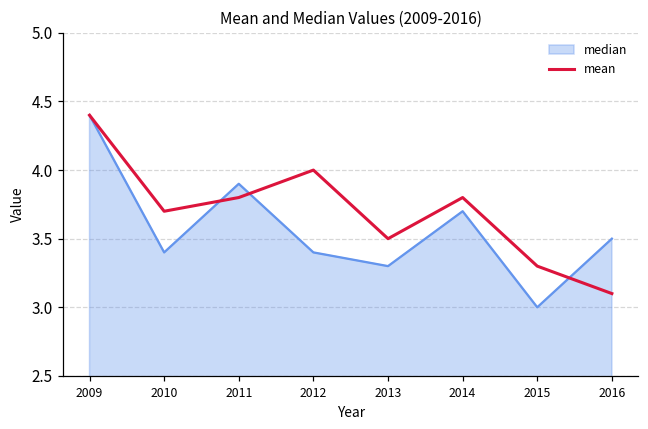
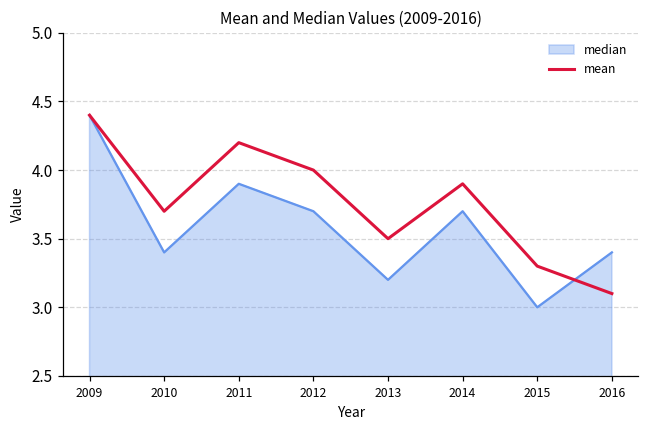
mean, 2011: 3.8 -> 4.2
median, 2012: 3.4 -> 3.7
median, 2013: 3.3 -> 3.2
mean, 2014: 3.8 -> 3.9
median, 2016: 3.5 -> 3.4
